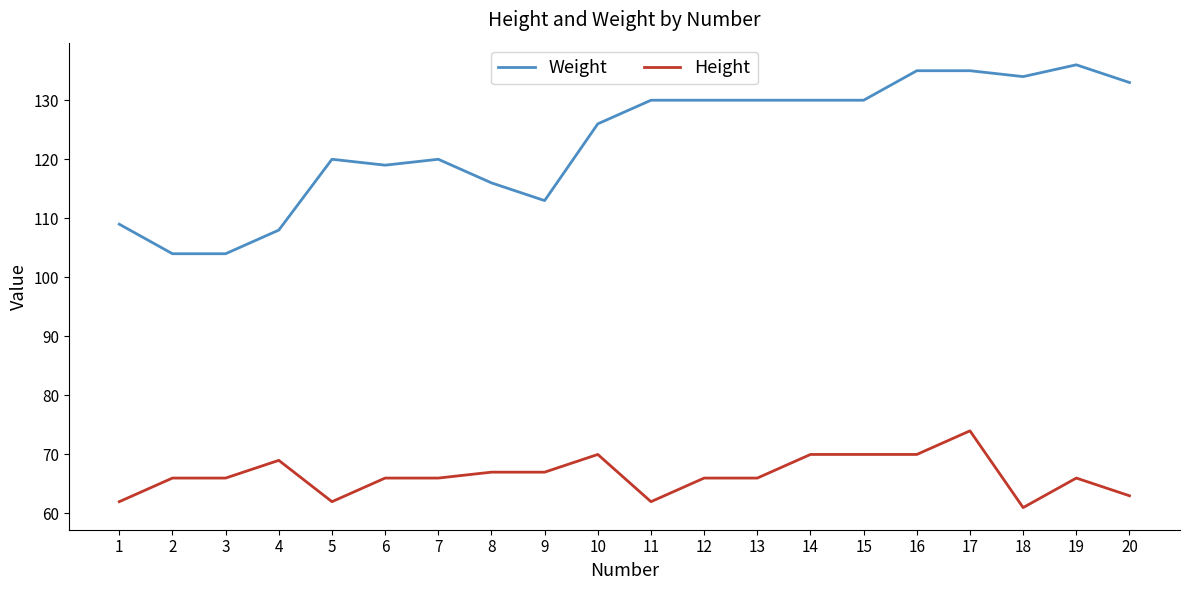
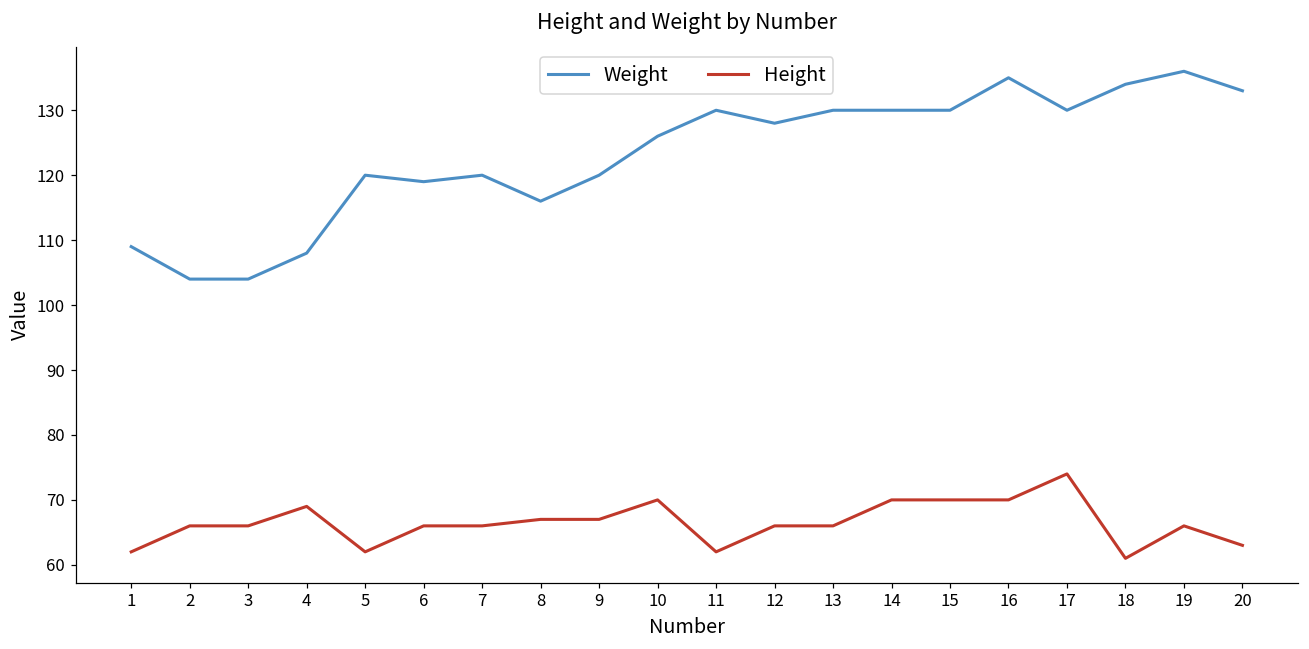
Weight, 9: 113 -> 120
Weight, 12: 130 -> 128
Weight, 17: 135 -> 130
